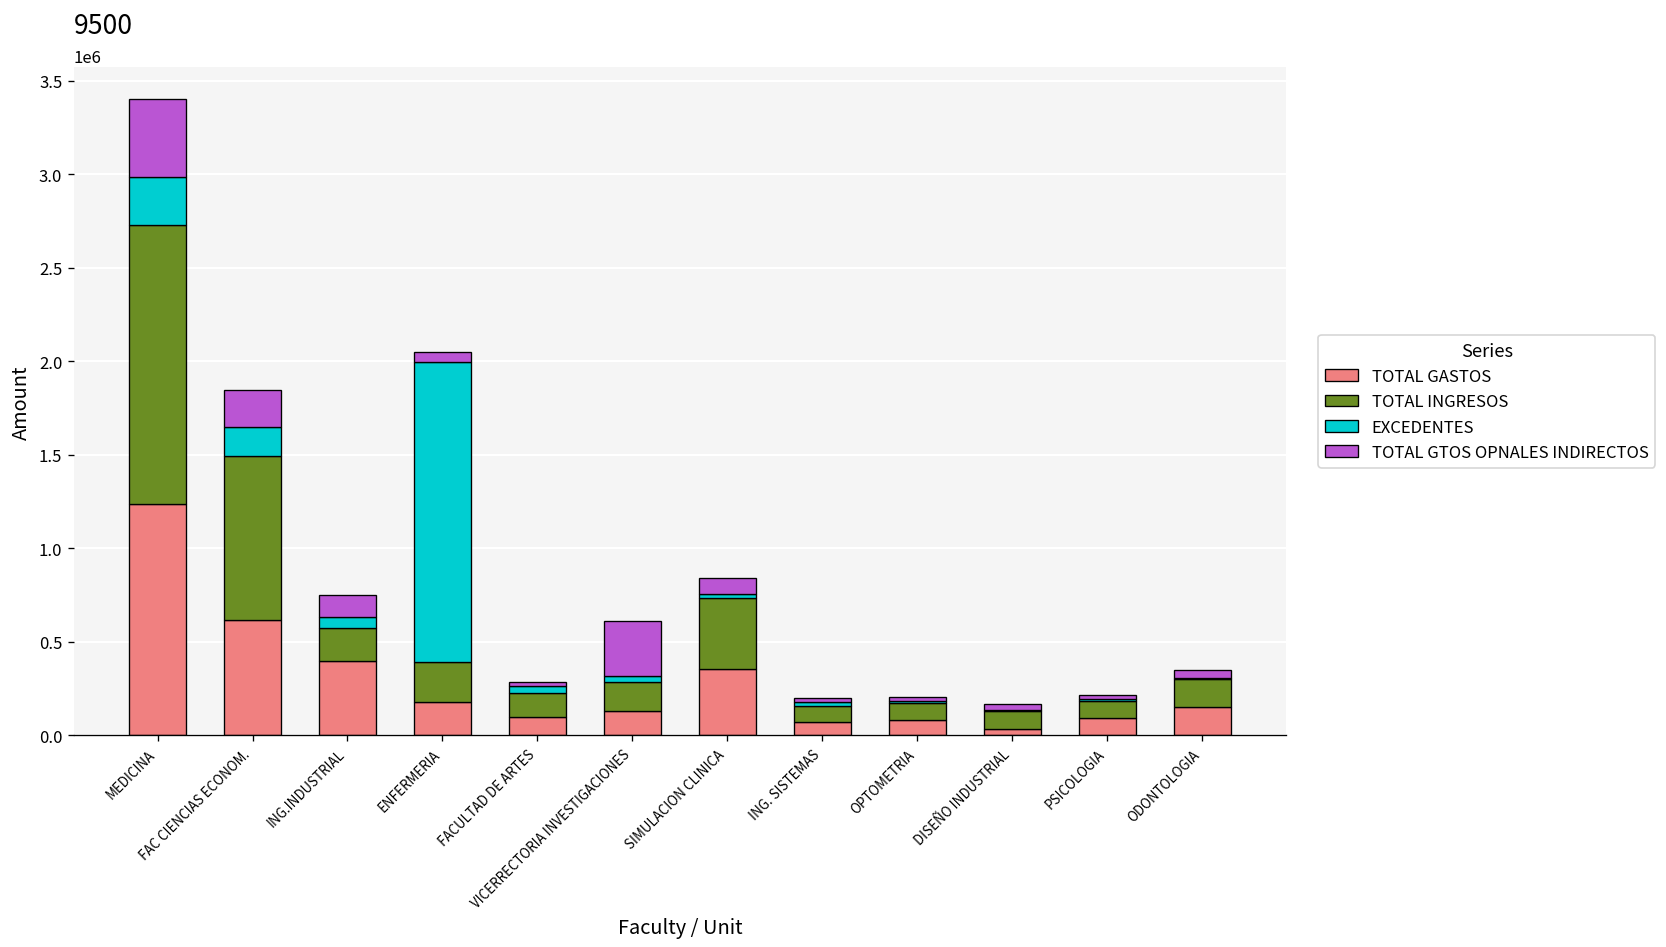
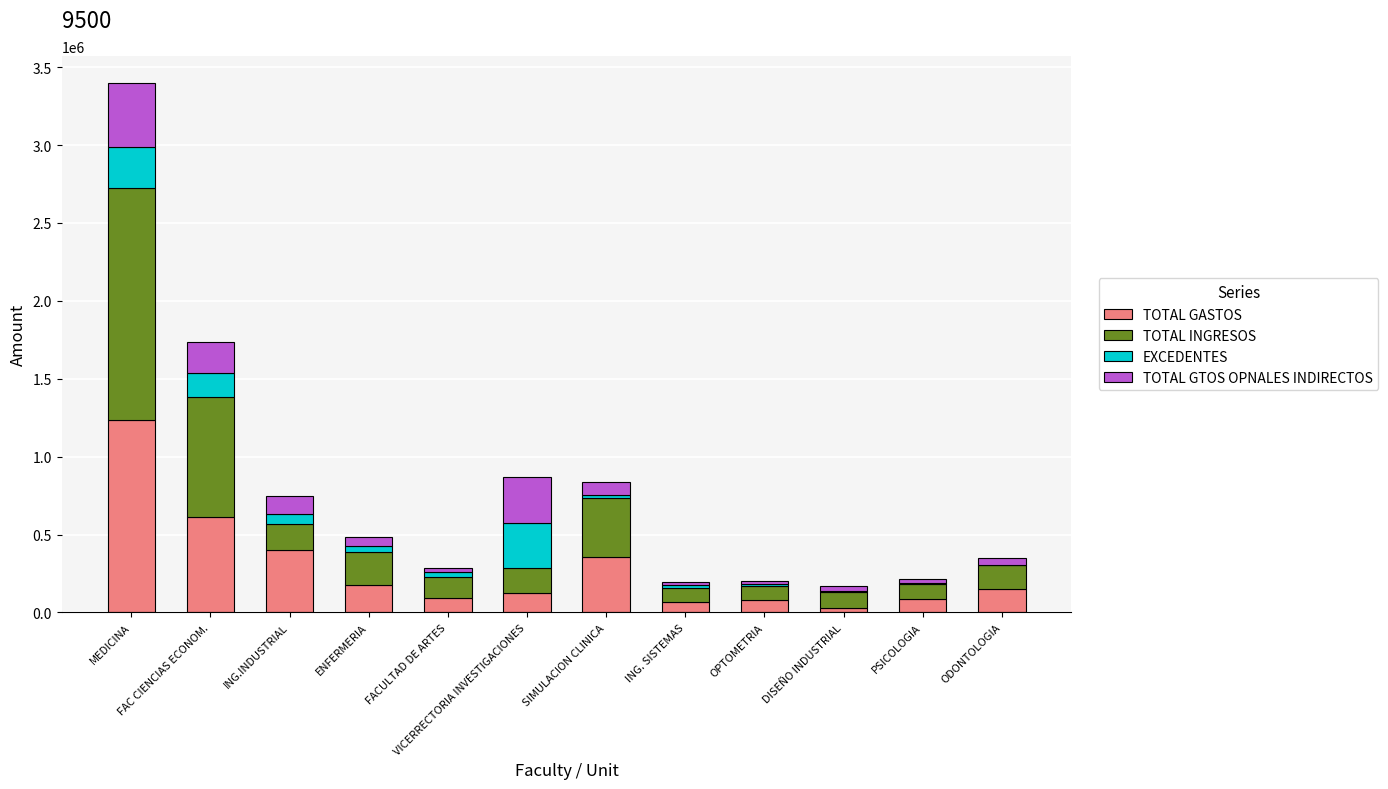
TOTAL INGRESOS, FAC CIENCIAS ECONOM.: 880000 -> 770000
EXCEDENTES, ENFERMERIA: 1600000 -> 40000
EXCEDENTES, VICERRECTORIA INVESTIGACIONES: 30000 -> 290000
